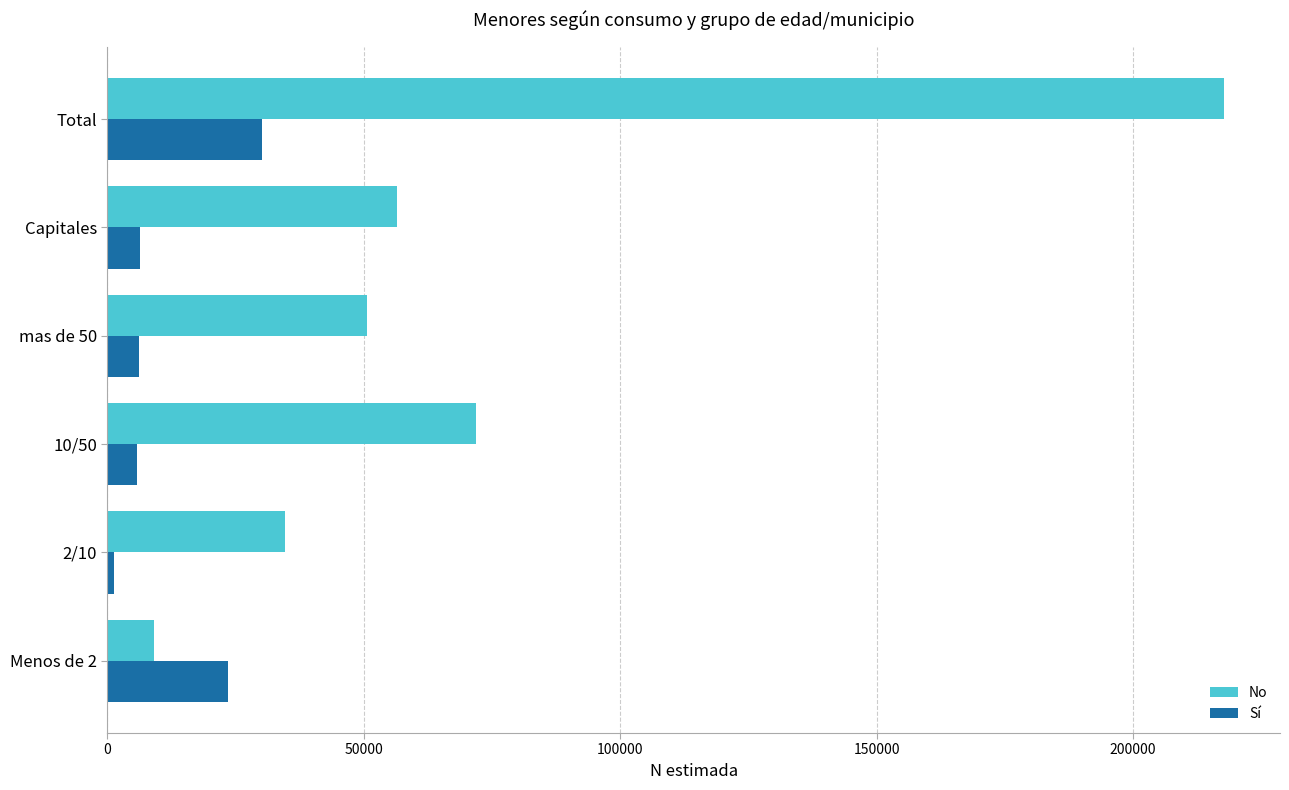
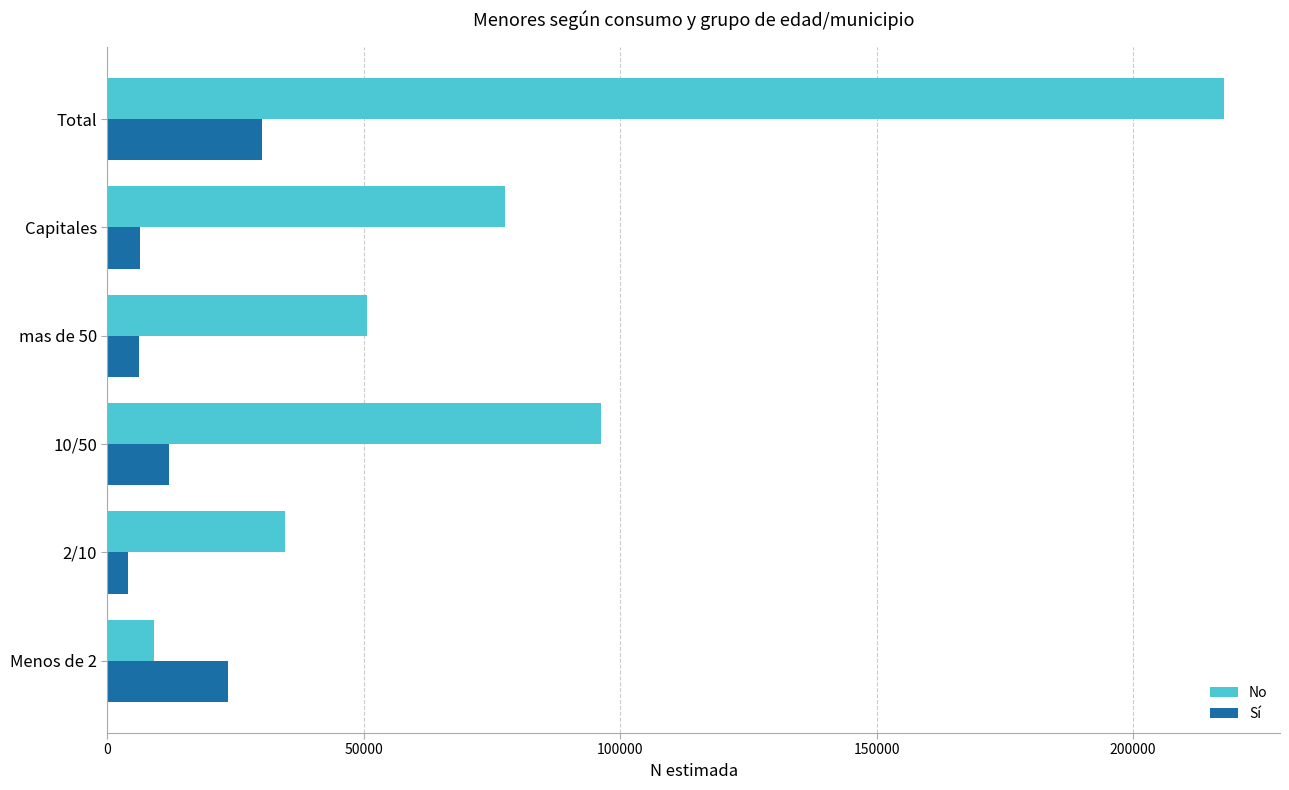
No, Capitales: 57000 -> 78000
No, 10/50: 72000 -> 96000
Sí, 10/50: 6000 -> 12000
Sí, 2/10: 1000 -> 4000
